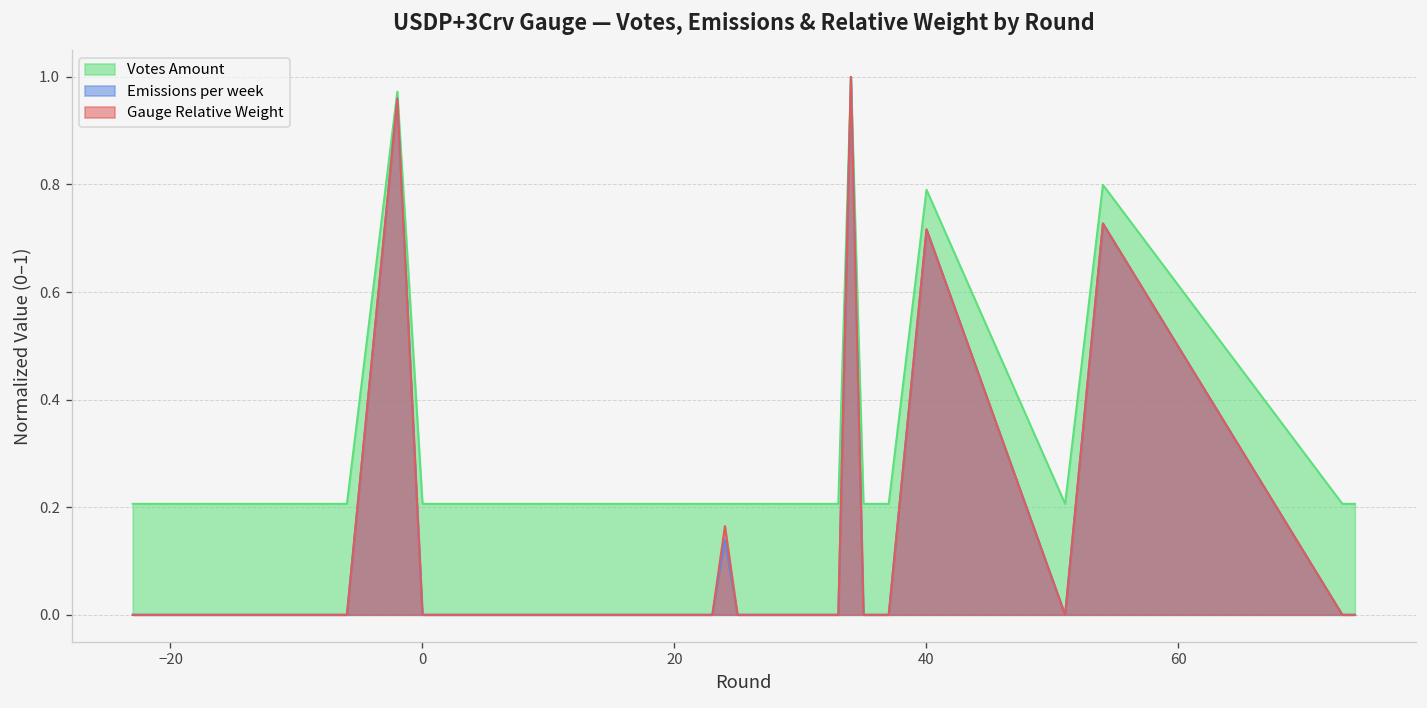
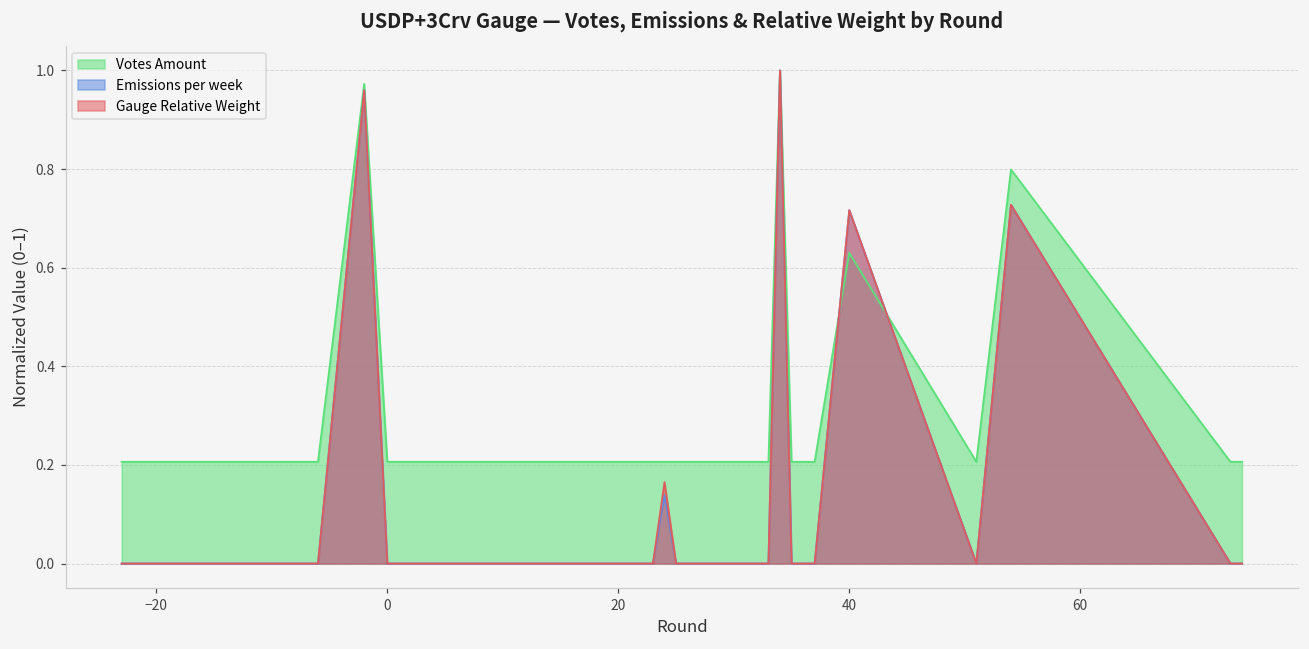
Votes Amount, 40: 0.79 -> 0.63
